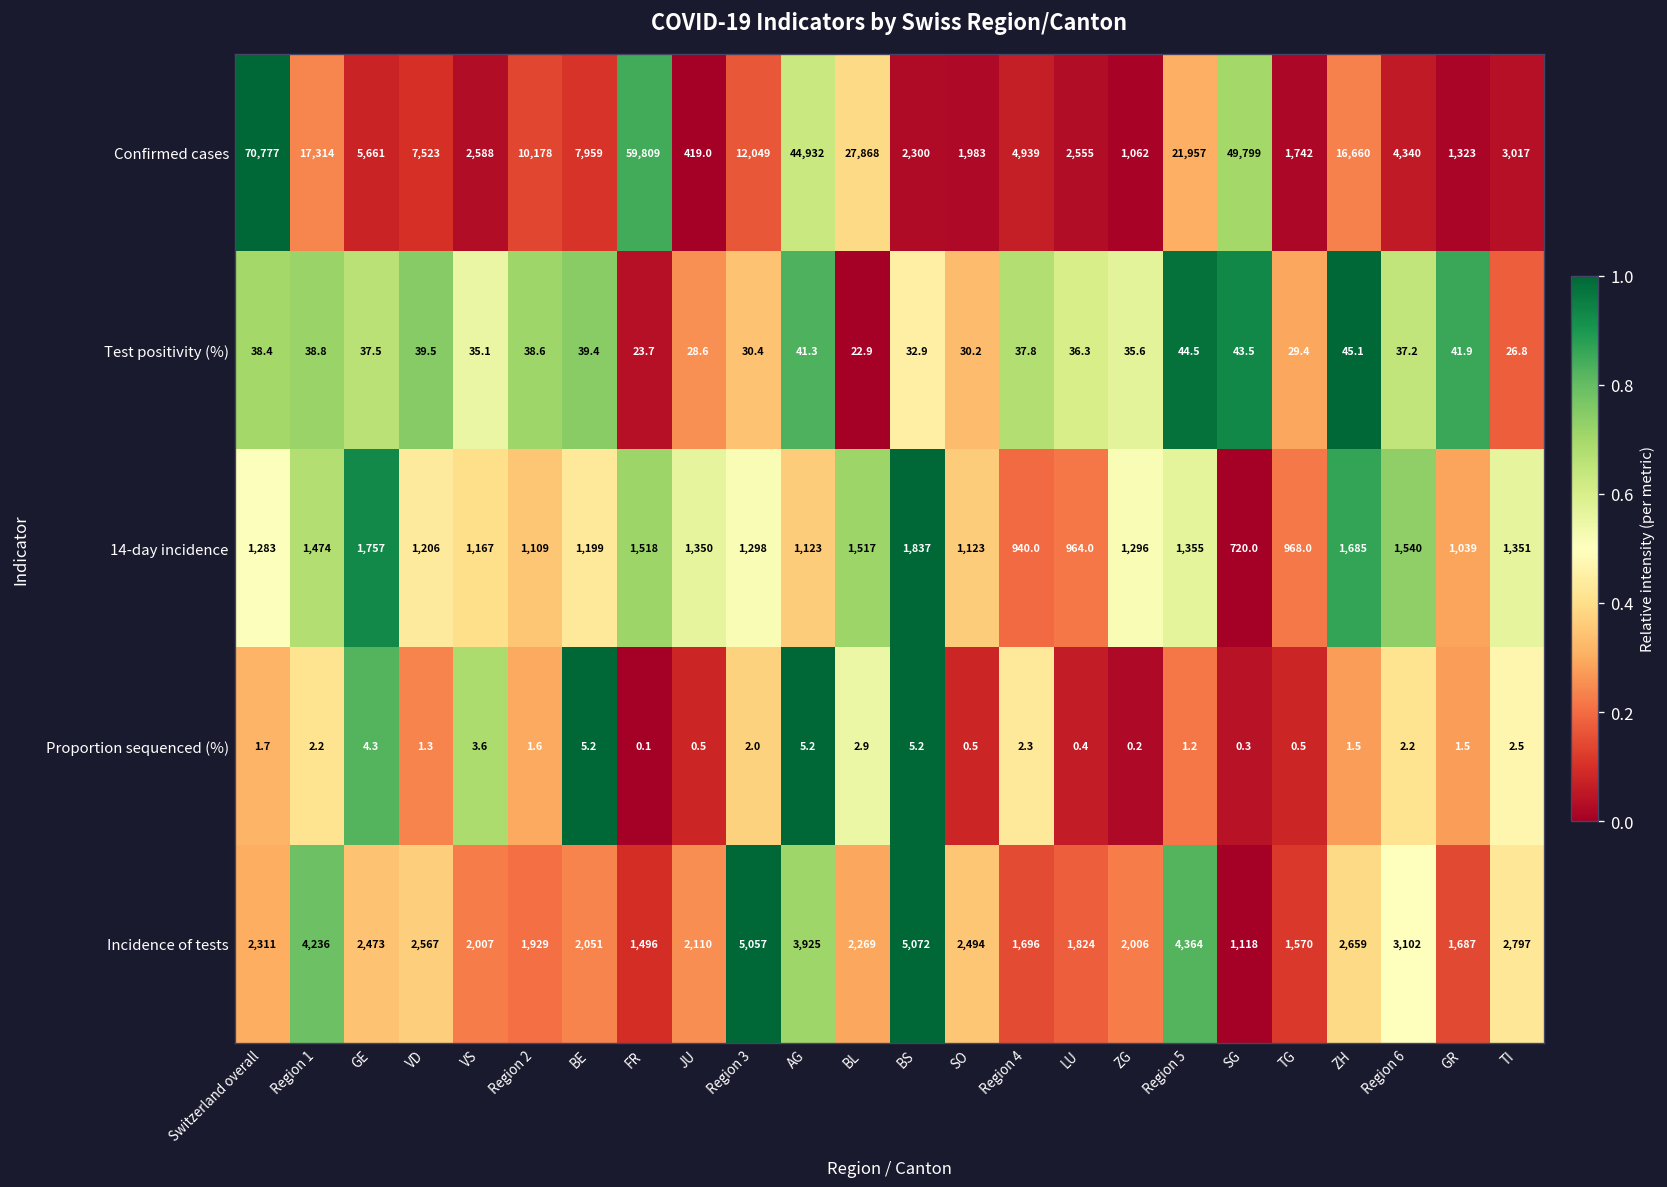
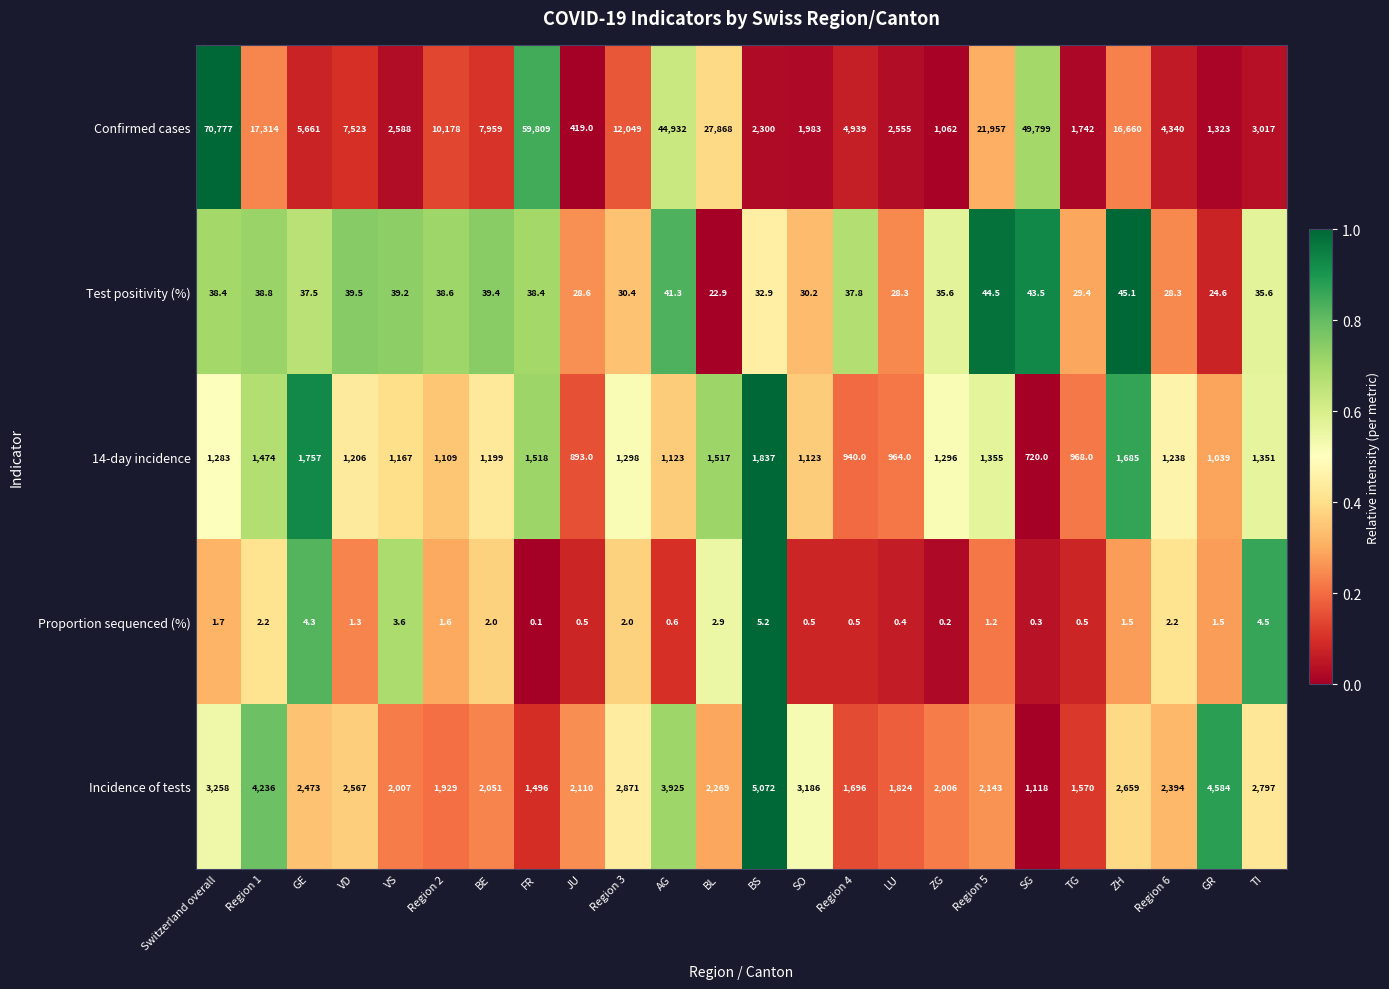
Test positivity (%), VS: 35.1 -> 39.2
Test positivity (%), FR: 23.7 -> 38.4
Test positivity (%), LU: 36.3 -> 28.3
Test positivity (%), Region 6: 37.2 -> 28.3
Test positivity (%), GR: 41.9 -> 24.6
Test positivity (%), TI: 26.8 -> 35.6
14-day incidence, JU: 1,350 -> 893.0
14-day incidence, Region 6: 1,540 -> 1,238
Proportion sequenced (%), BE: 5.2 -> 2.0
Proportion sequenced (%), AG: 5.2 -> 0.6
Proportion sequenced (%), Region 4: 2.3 -> 0.5
Proportion sequenced (%), TI: 2.5 -> 4.5
Incidence of tests, Switzerland overall: 2,311 -> 3,258
Incidence of tests, Region 3: 5,057 -> 2,871
Incidence of tests, SO: 2,494 -> 3,186
Incidence of tests, Region 5: 4,364 -> 2,143
Incidence of tests, Region 6: 3,102 -> 2,394
Incidence of tests, GR: 1,687 -> 4,584
